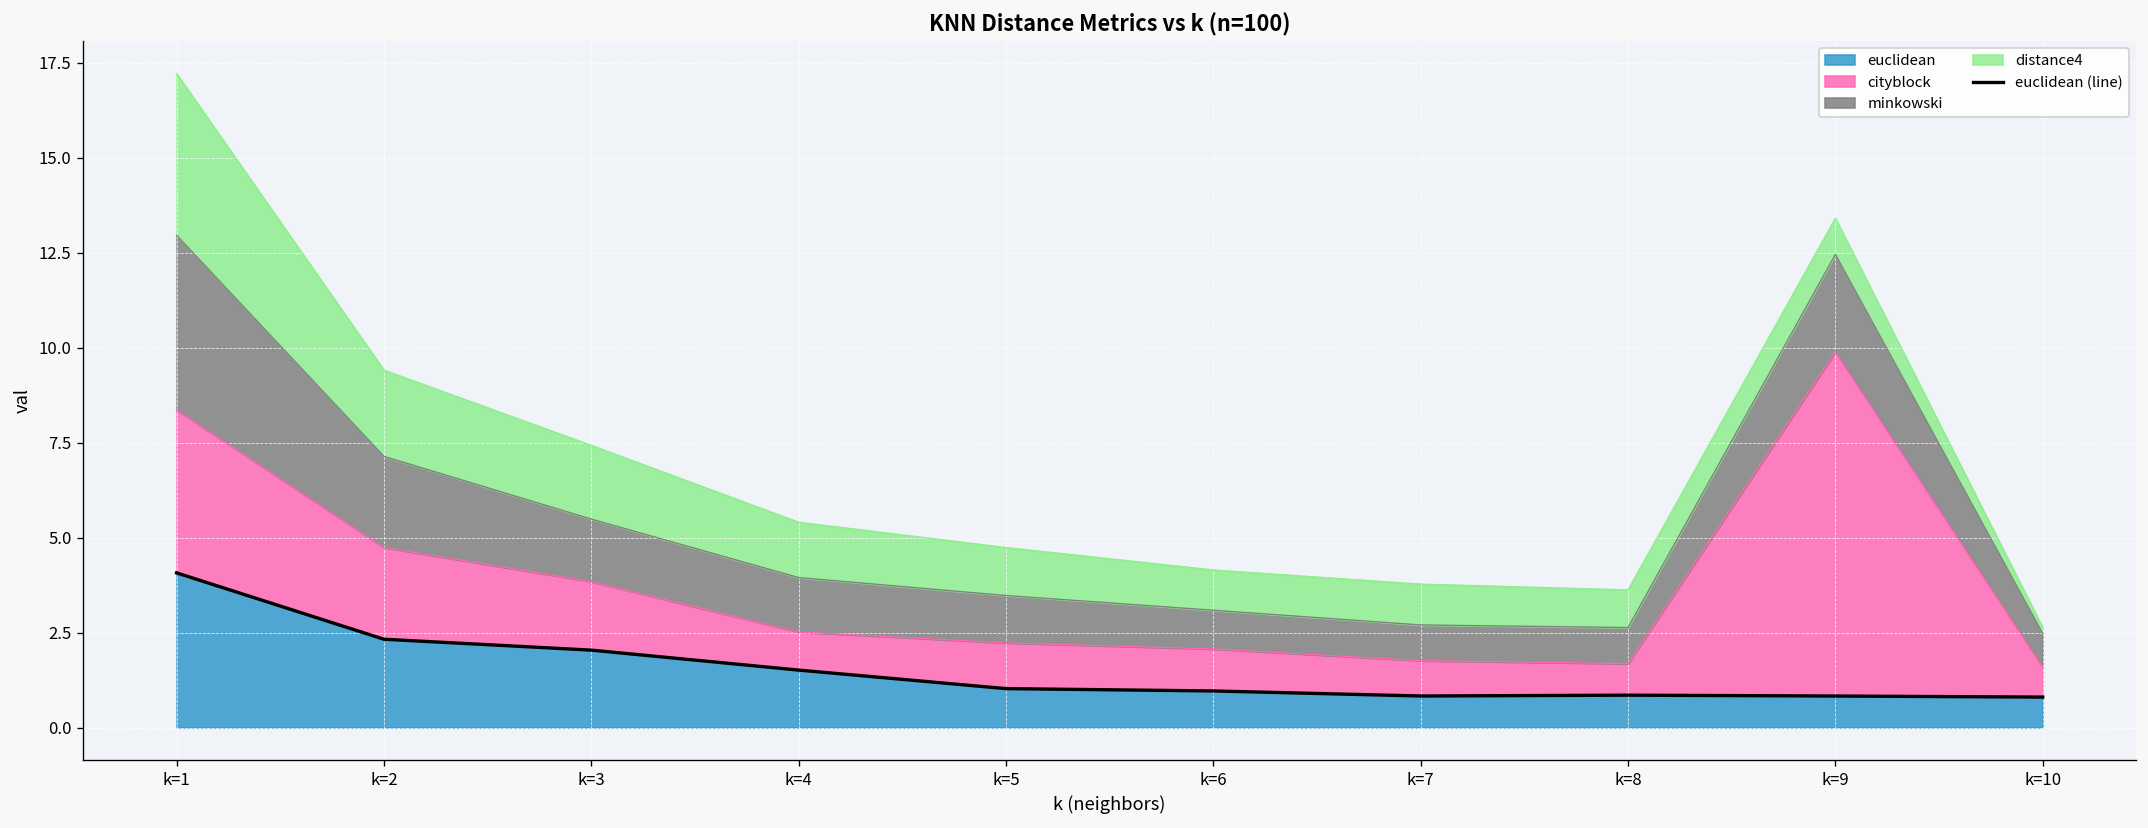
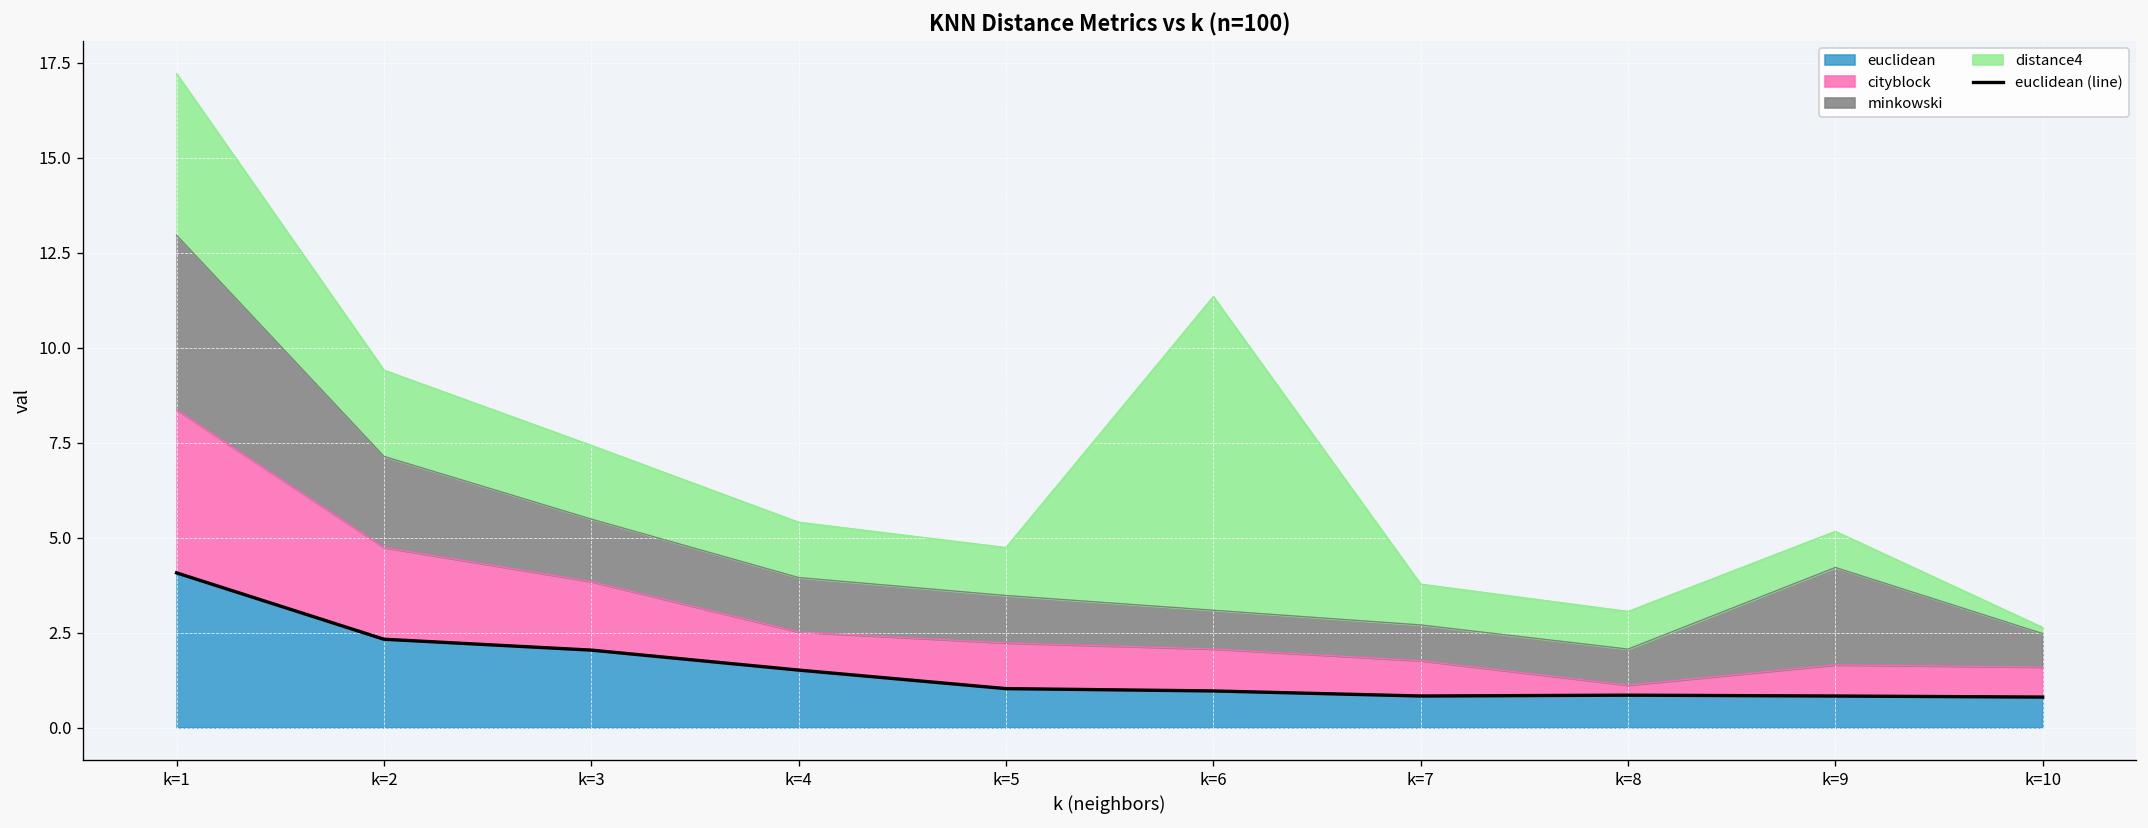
distance4, k=6: 1.1 -> 8.3
cityblock, k=8: 0.8 -> 0.3
cityblock, k=9: 9.1 -> 0.8
